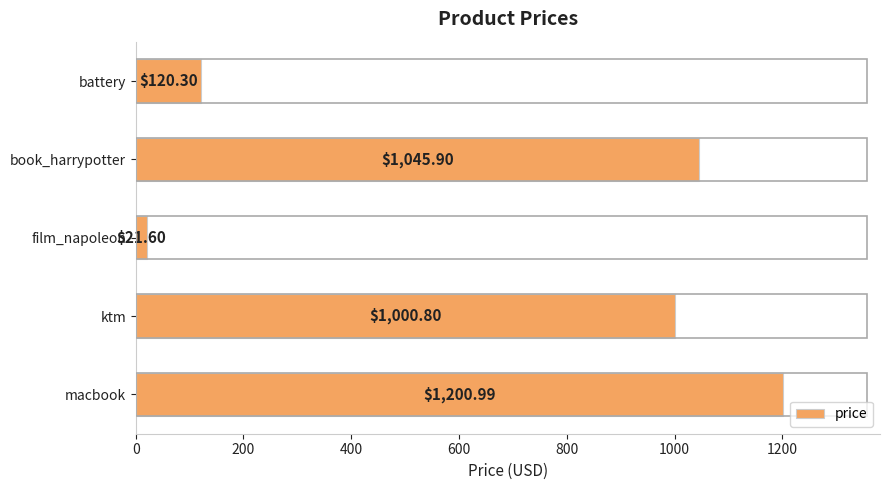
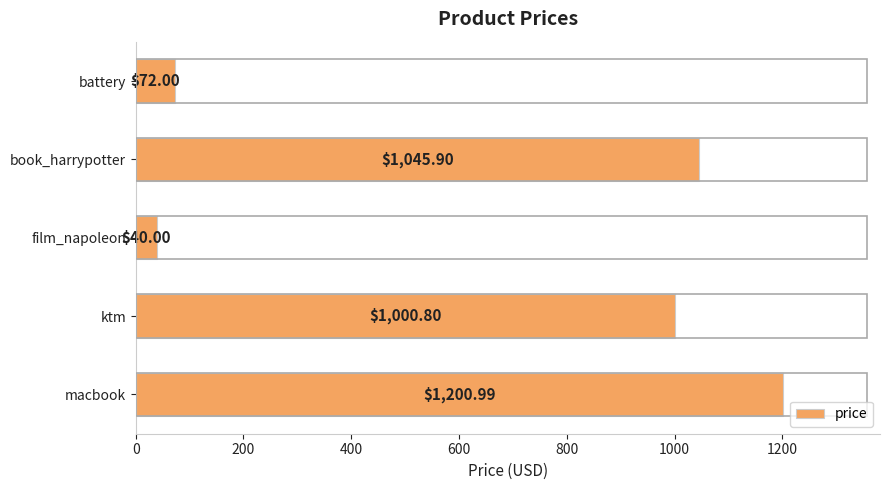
battery: $120.30 -> $72.00
film_napoleon: $21.60 -> $40.00
